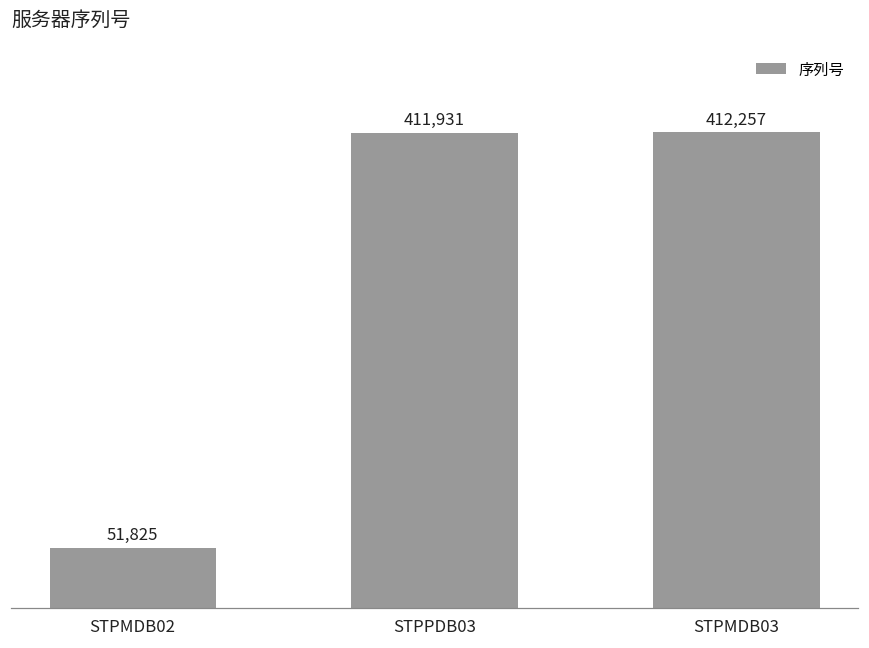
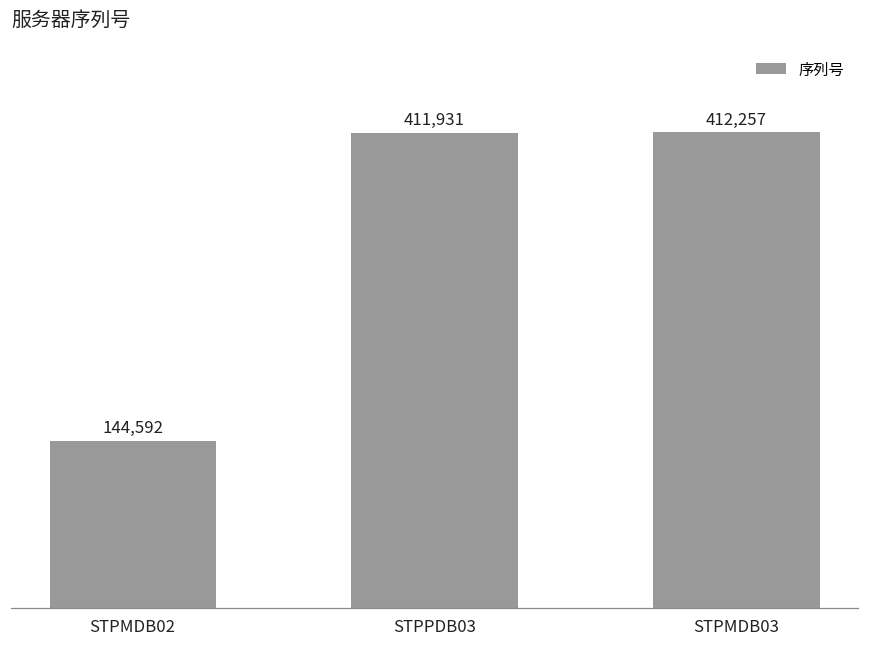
STPMDB02: 51,825 -> 144,592
